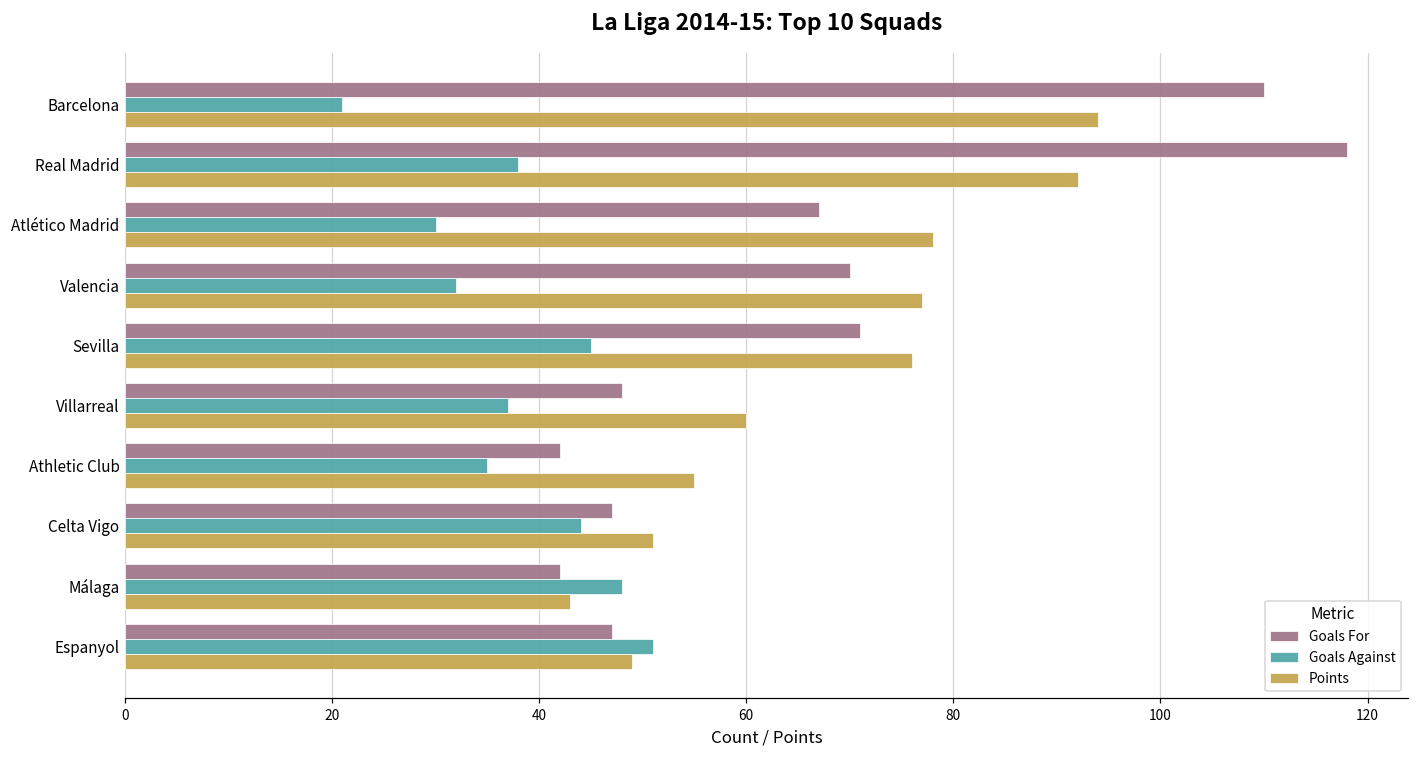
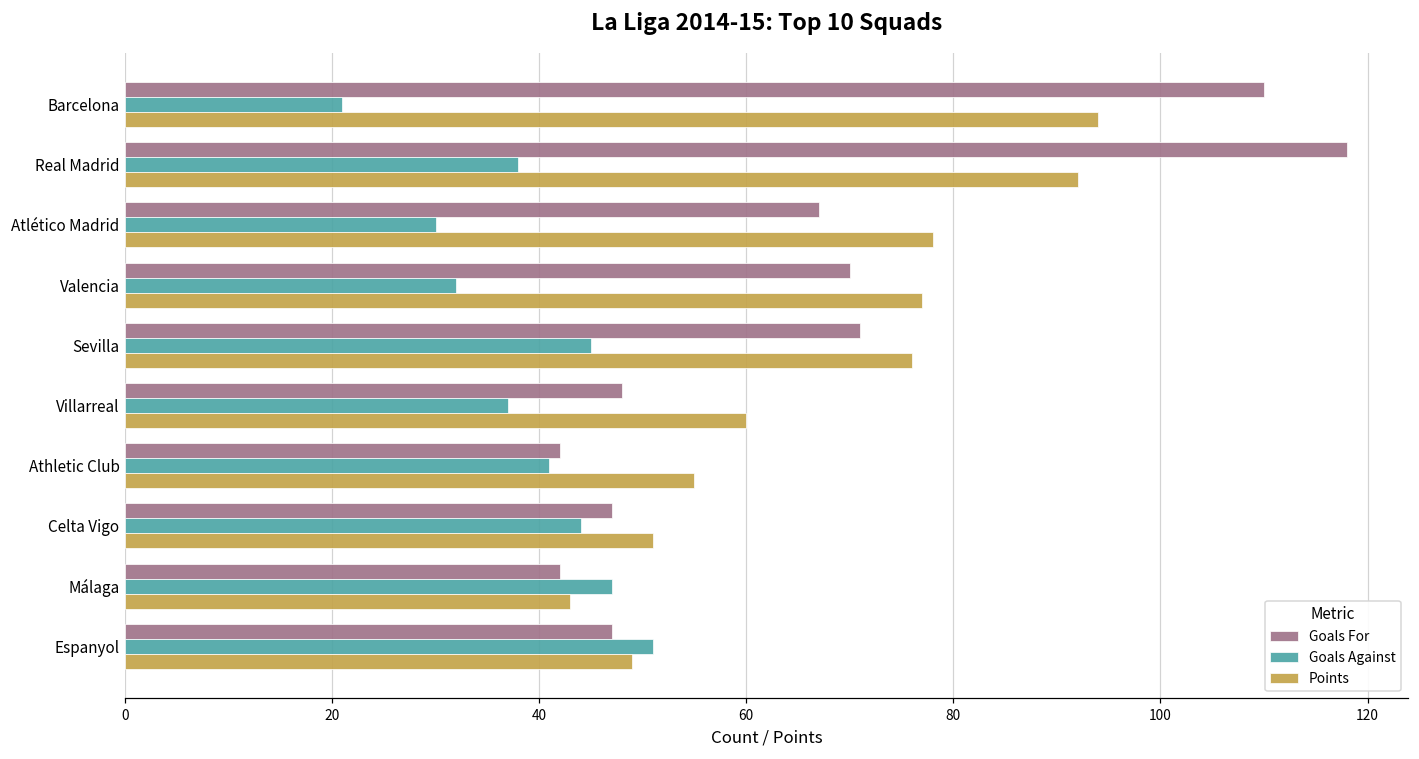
Goals Against, Athletic Club: 35 -> 41
Goals Against, Málaga: 48 -> 47
